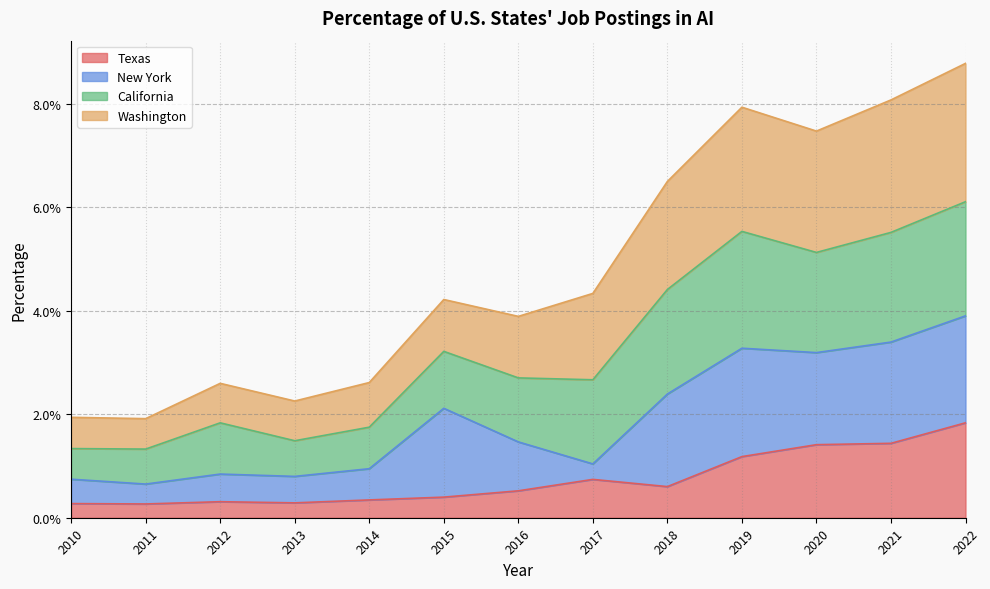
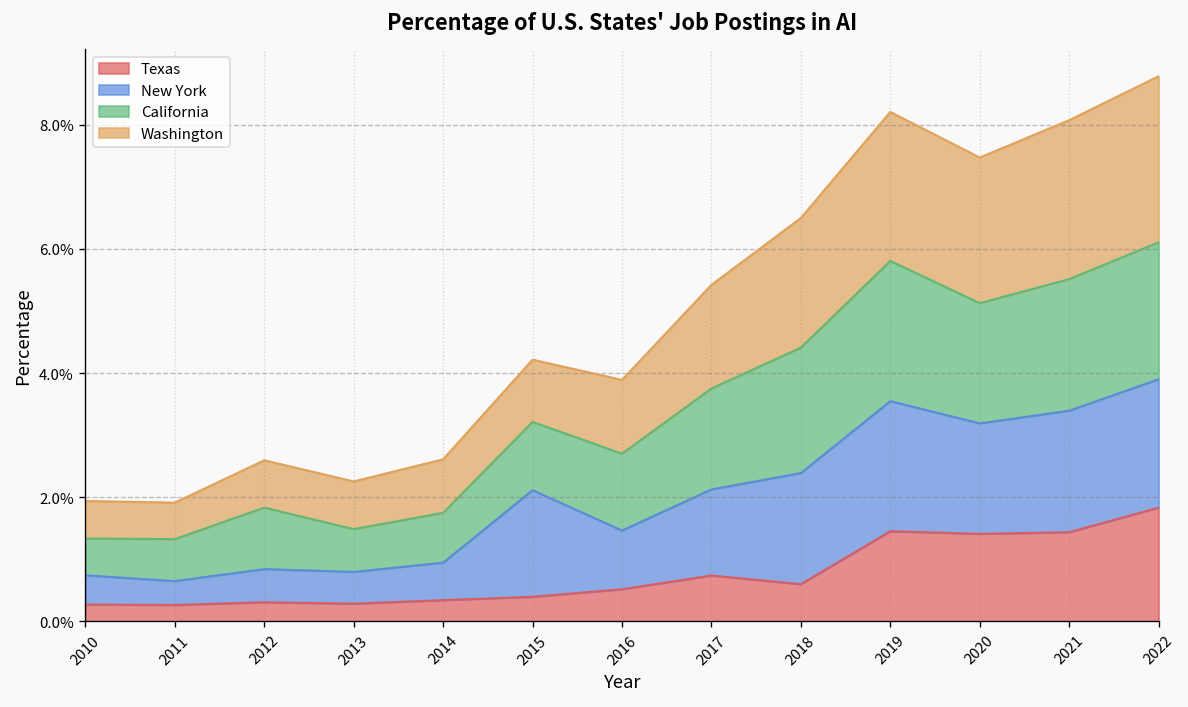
New York, 2017: 0.3% -> 1.4%
Texas, 2019: 1.2% -> 1.5%
